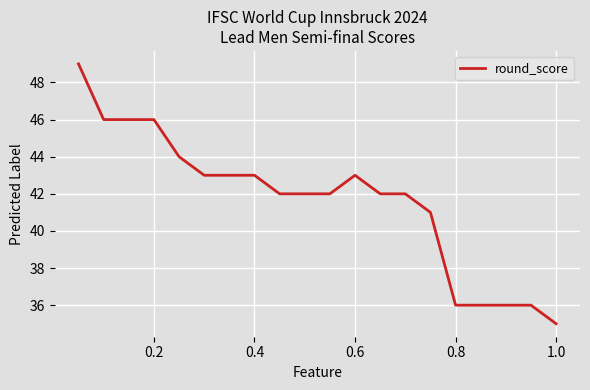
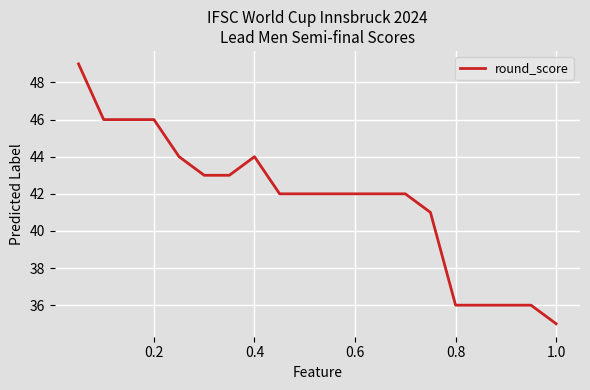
0.4: 43 -> 44
0.6: 43 -> 42
